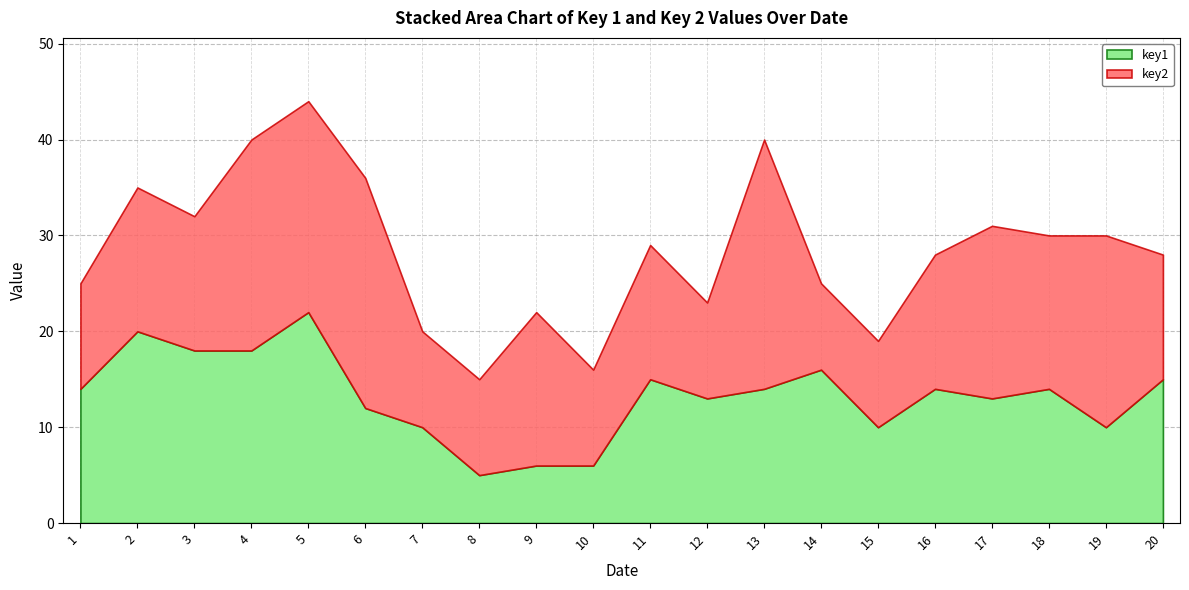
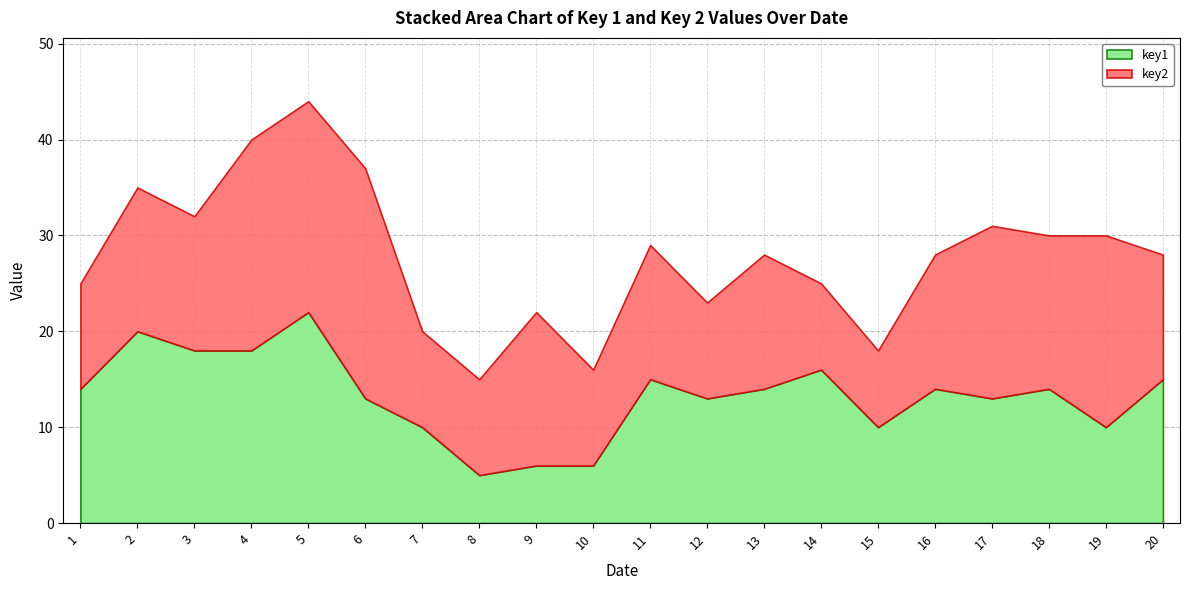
key1, 6: 12 -> 13
key2, 13: 26 -> 14
key2, 15: 9 -> 8
